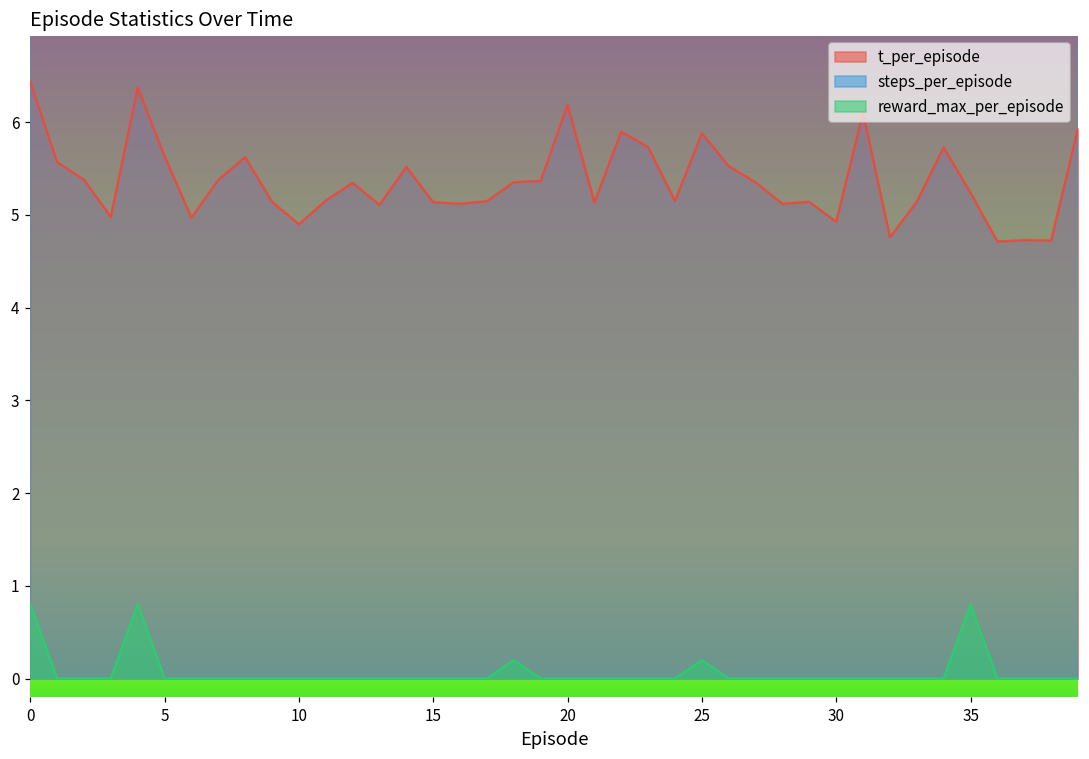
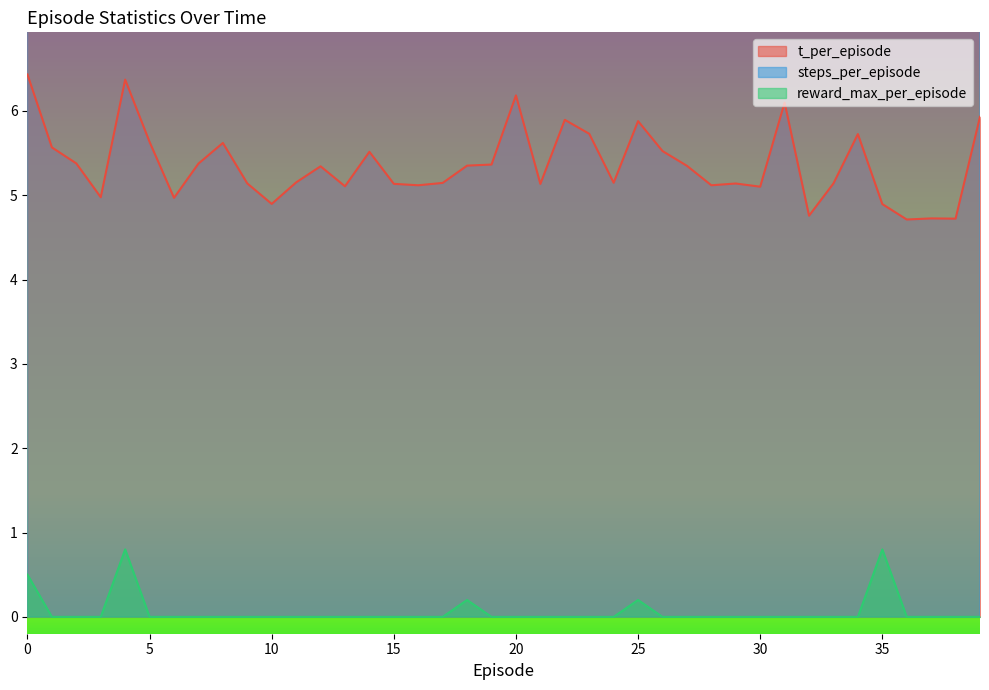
reward_max_per_episode, 0: 0.8 -> 0.5
t_per_episode, 30: 4.9 -> 5.1
t_per_episode, 35: 5.2 -> 4.9
